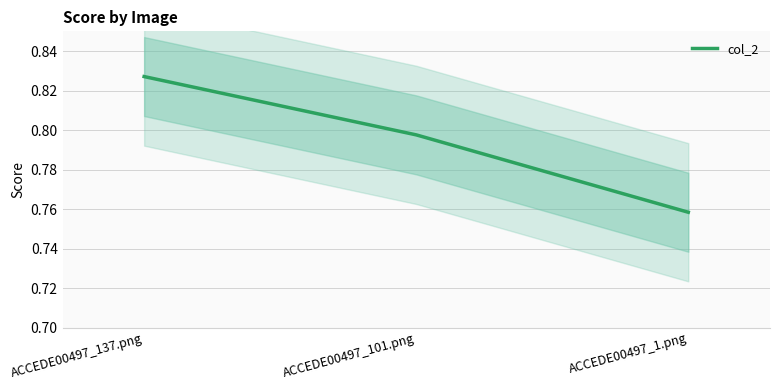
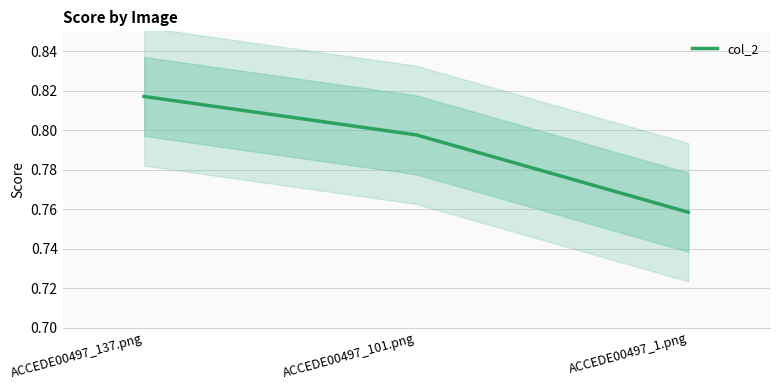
col_2, ACCEDE00497_137.png: 0.827 -> 0.817
